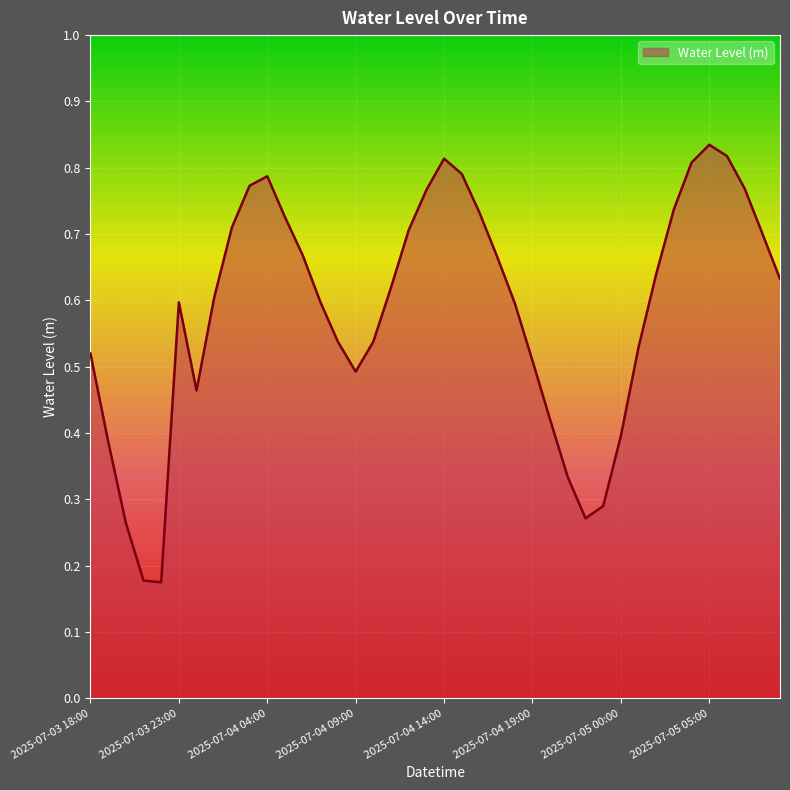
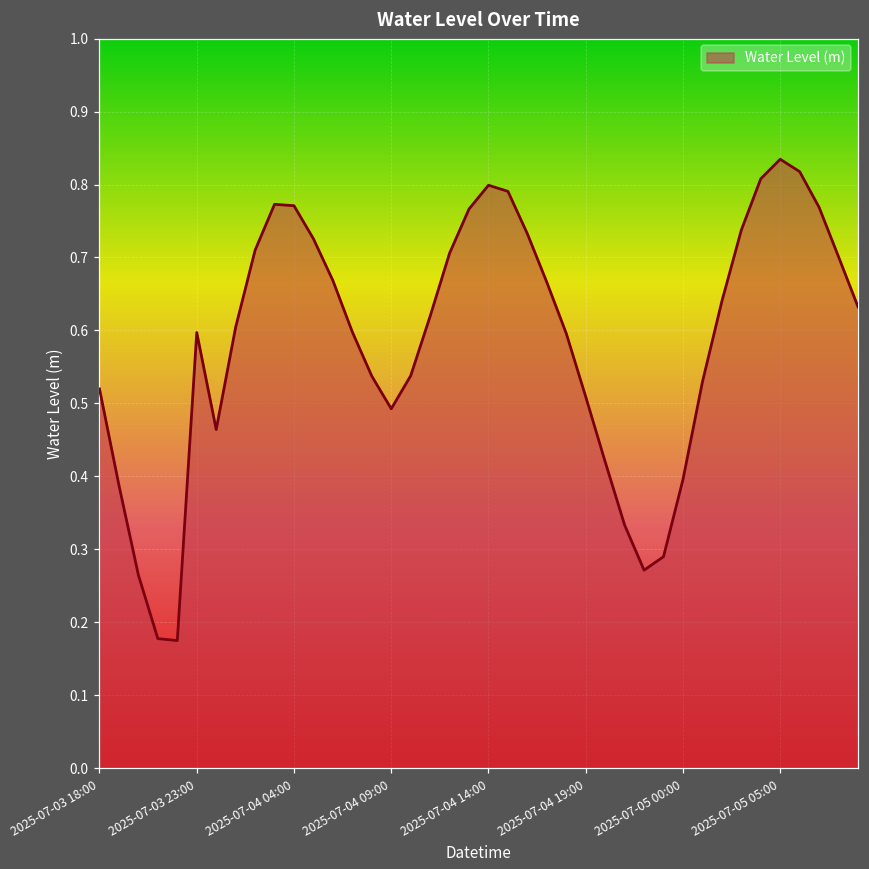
2025-07-04 04:00: 0.79 -> 0.77
2025-07-04 14:00: 0.81 -> 0.80
